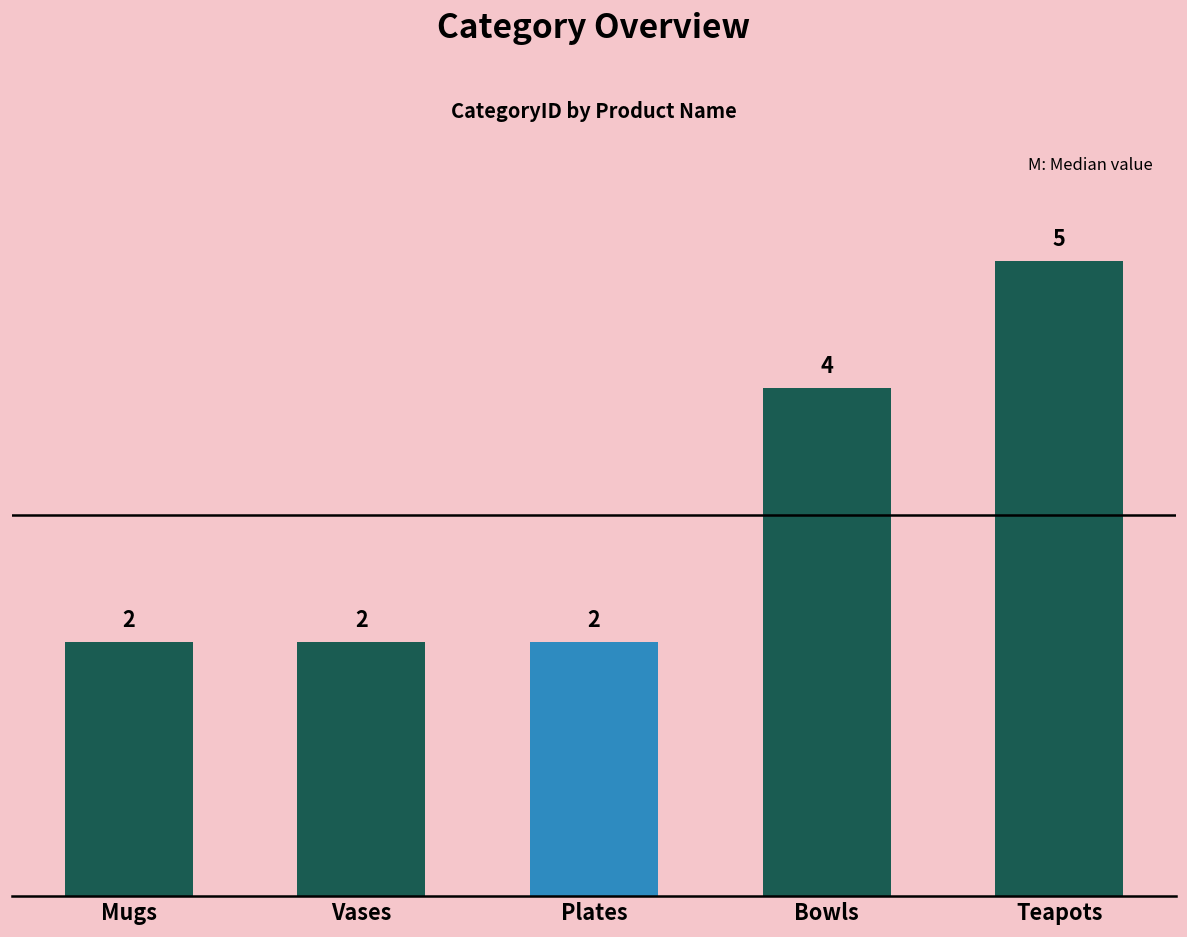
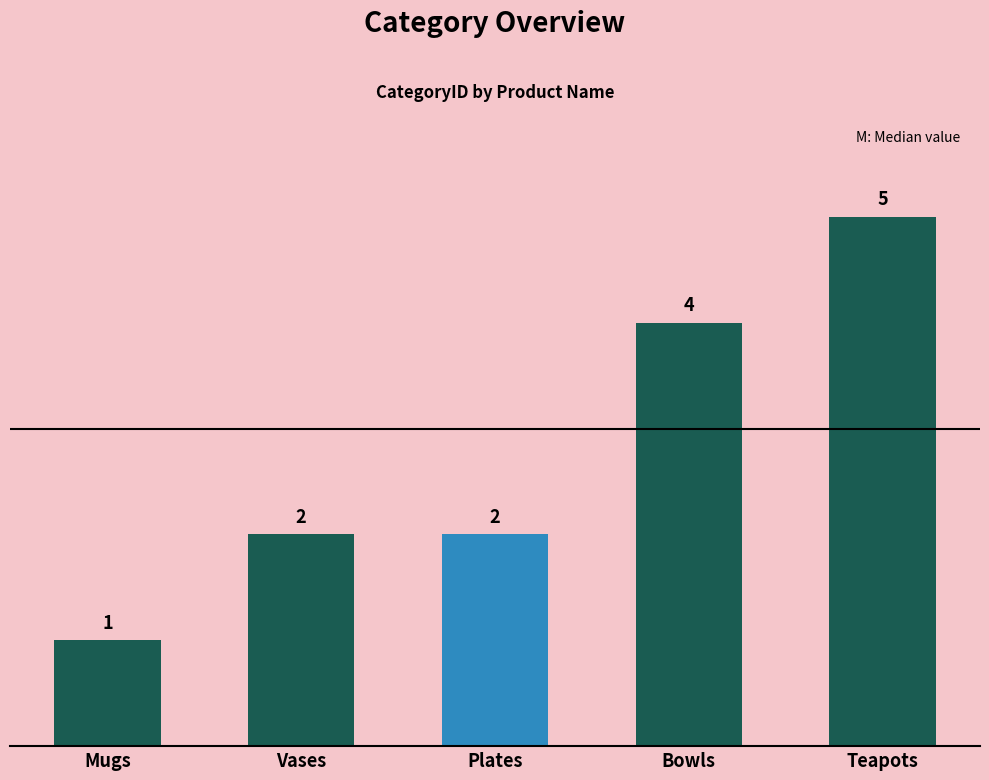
Mugs: 2 -> 1
